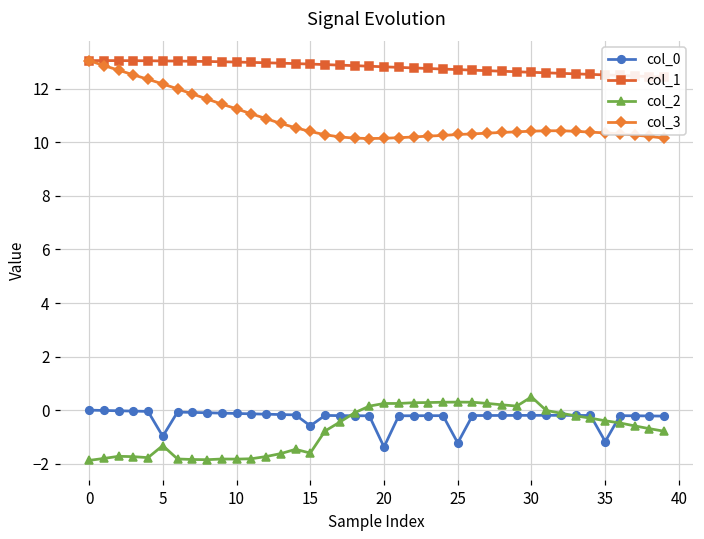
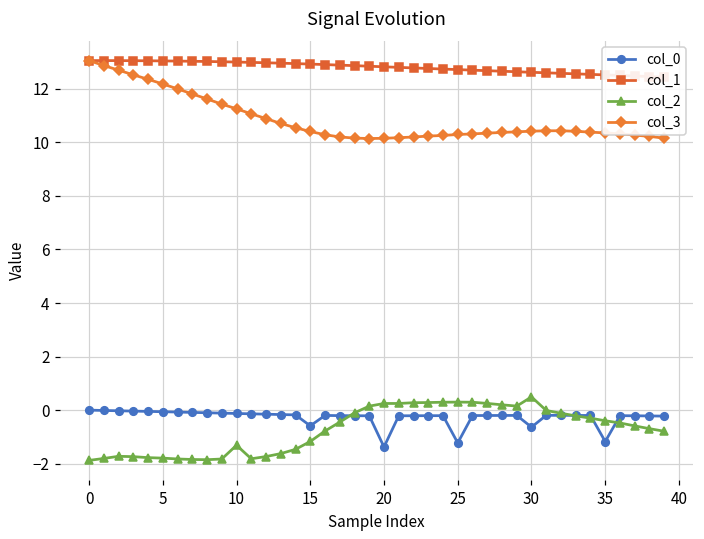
col_0, 5: -1.0 -> -0.1
col_2, 5: -1.3 -> -1.8
col_2, 10: -1.8 -> -1.3
col_2, 15: -1.6 -> -1.2
col_0, 30: -0.2 -> -0.6
